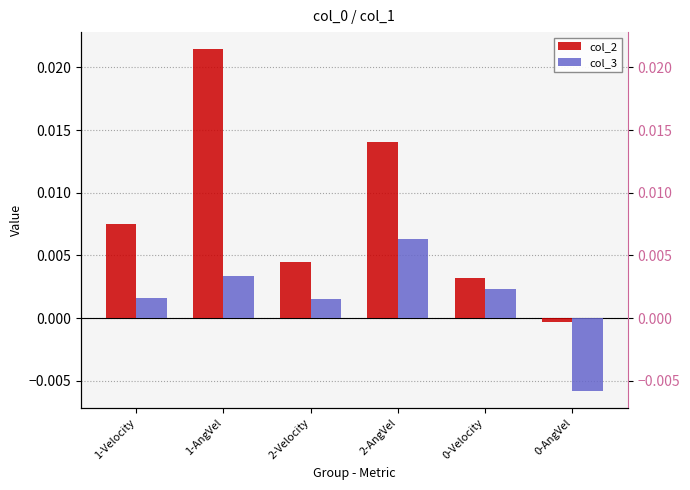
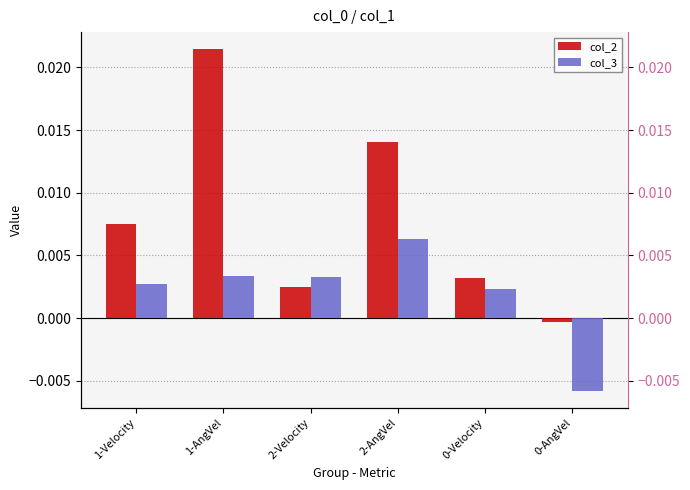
col_3, 1-Velocity: 0.0016 -> 0.0027
col_2, 2-Velocity: 0.0044 -> 0.0025
col_3, 2-Velocity: 0.0015 -> 0.0033
